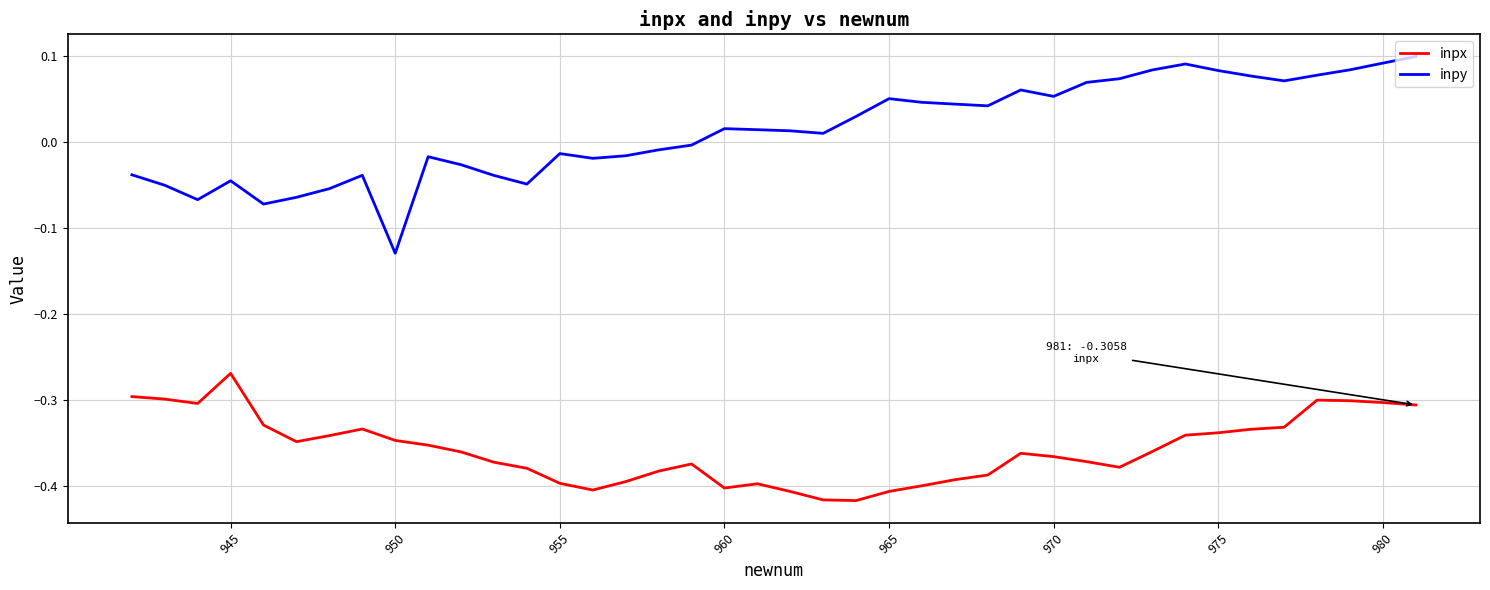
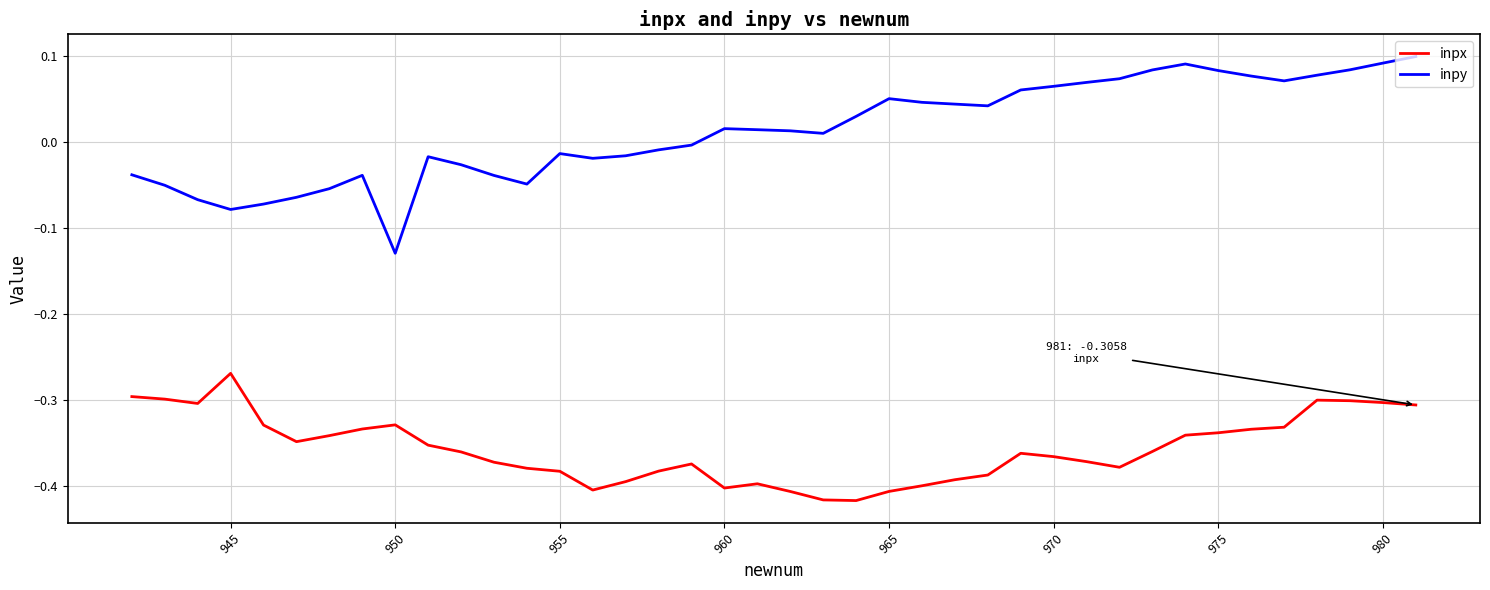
inpy, 945: -0.05 -> -0.08
inpx, 950: -0.35 -> -0.33
inpx, 955: -0.40 -> -0.38
inpy, 970: 0.05 -> 0.06
